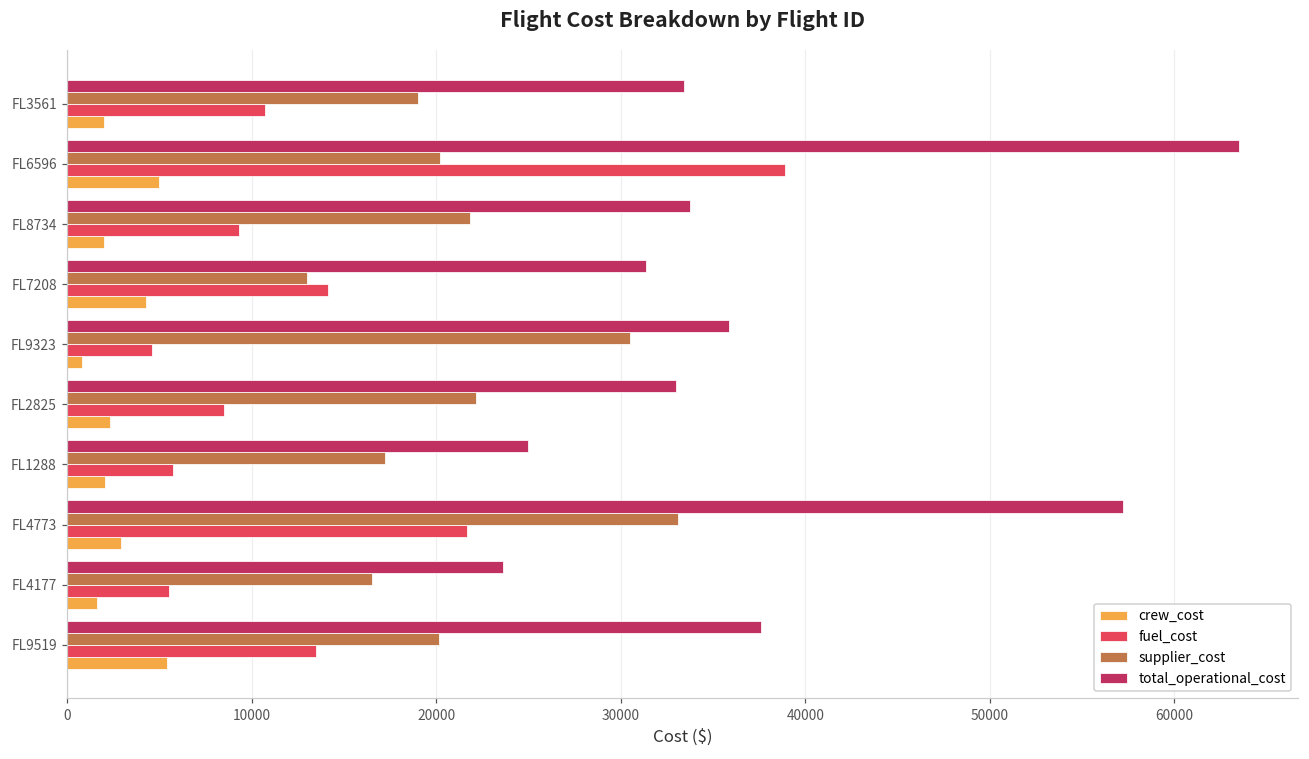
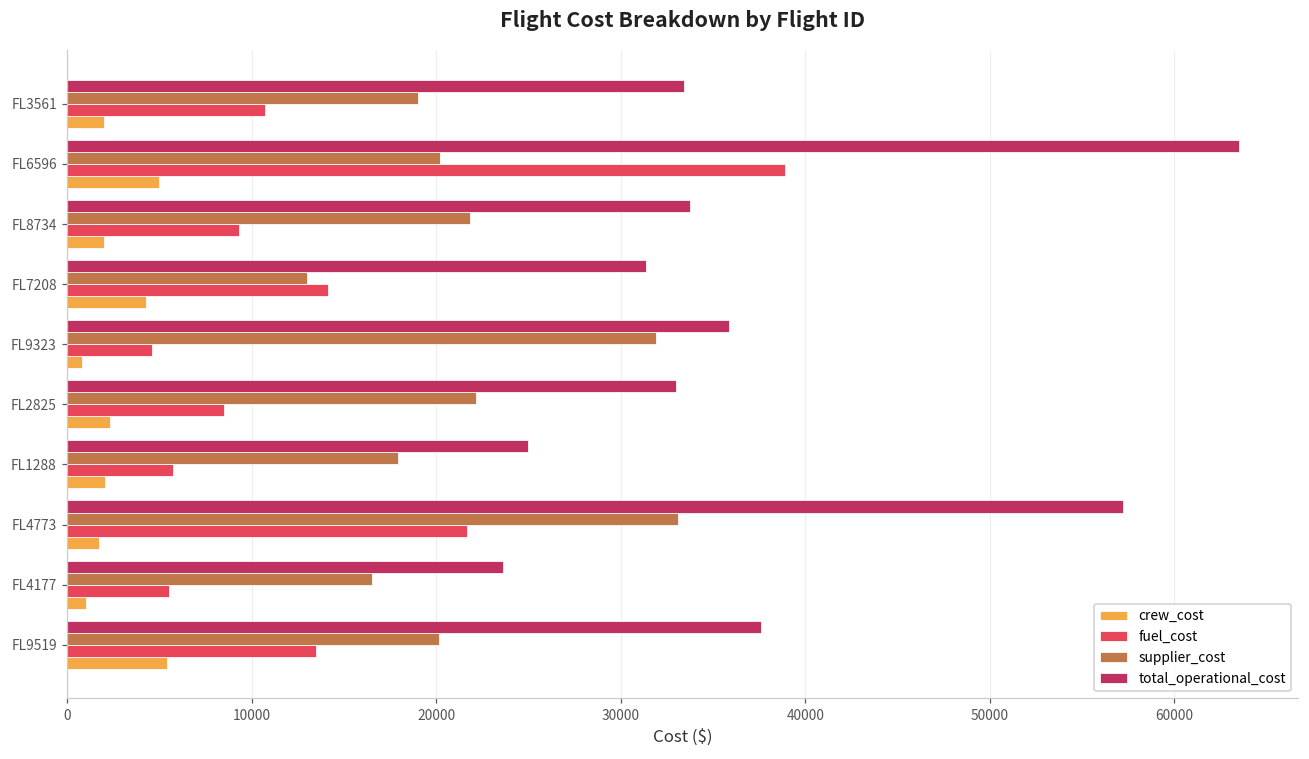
supplier_cost, FL9323: 30500 -> 31900
supplier_cost, FL1288: 17200 -> 17900
crew_cost, FL4773: 2900 -> 1700
crew_cost, FL4177: 1600 -> 1000
